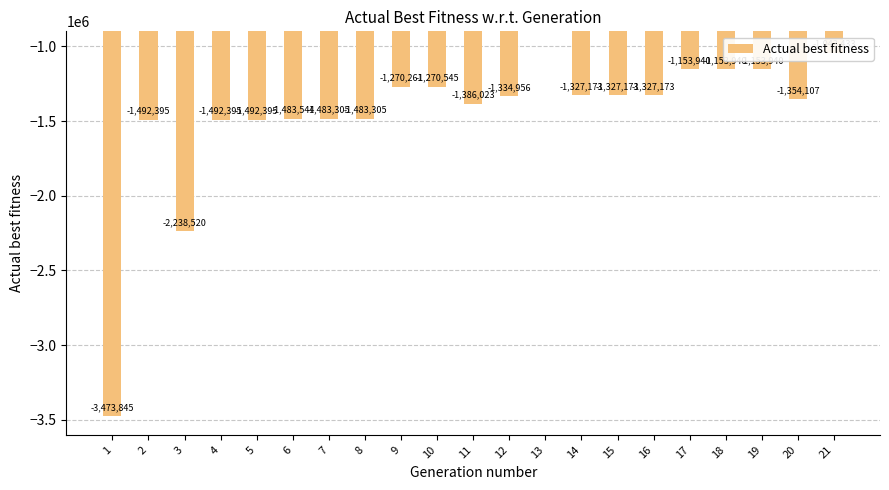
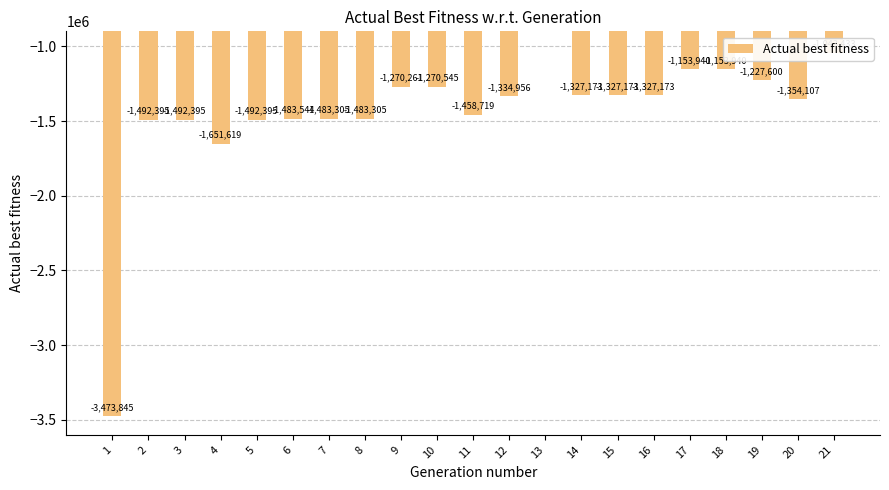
3: -2,238,520 -> -1,492,395
4: -1,492,395 -> -1,651,619
11: -1,386,023 -> -1,458,719
19: -1150000 -> -1230000
